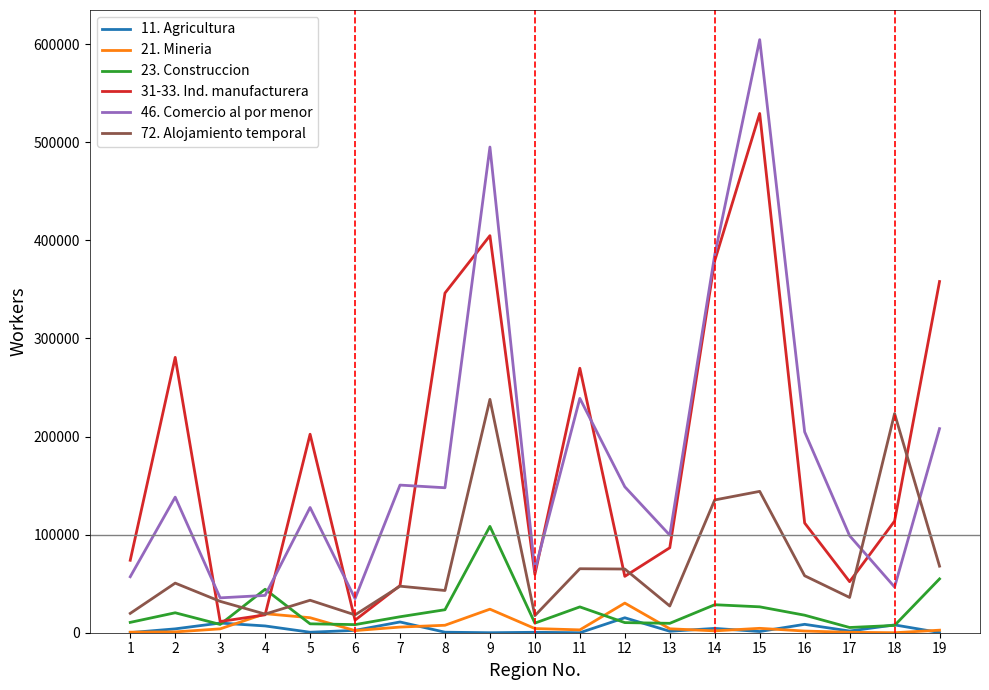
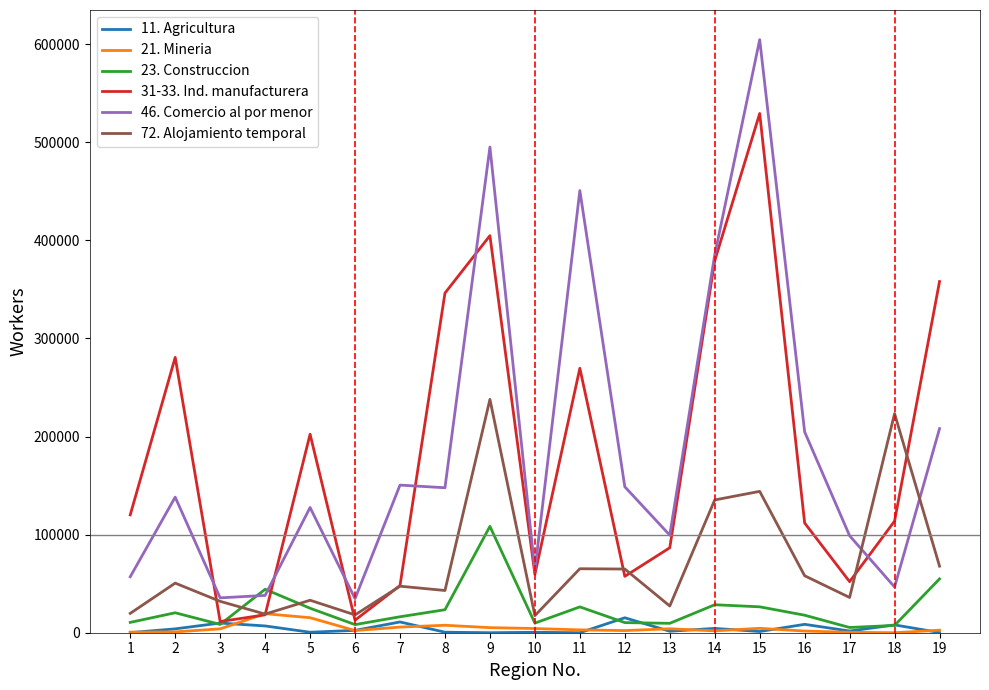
31-33. Ind. manufacturera, 1: 70000 -> 120000
23. Construccion, 5: 10000 -> 20000
21. Mineria, 9: 20000 -> 10000
46. Comercio al por menor, 11: 240000 -> 450000
21. Mineria, 12: 30000 -> 0
